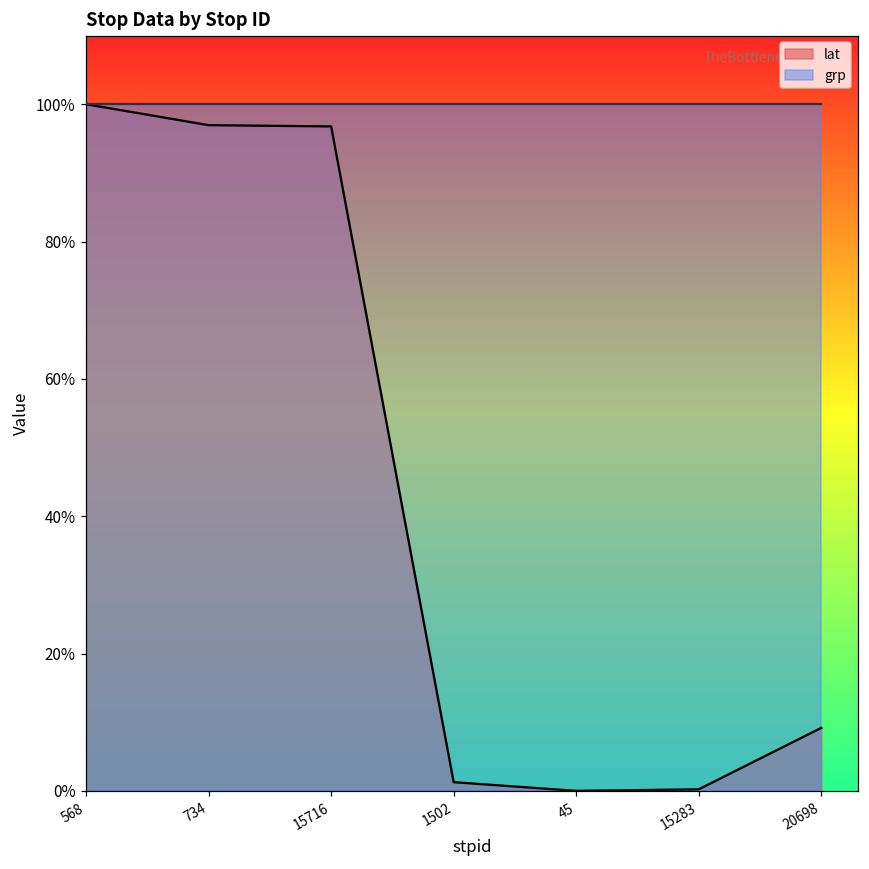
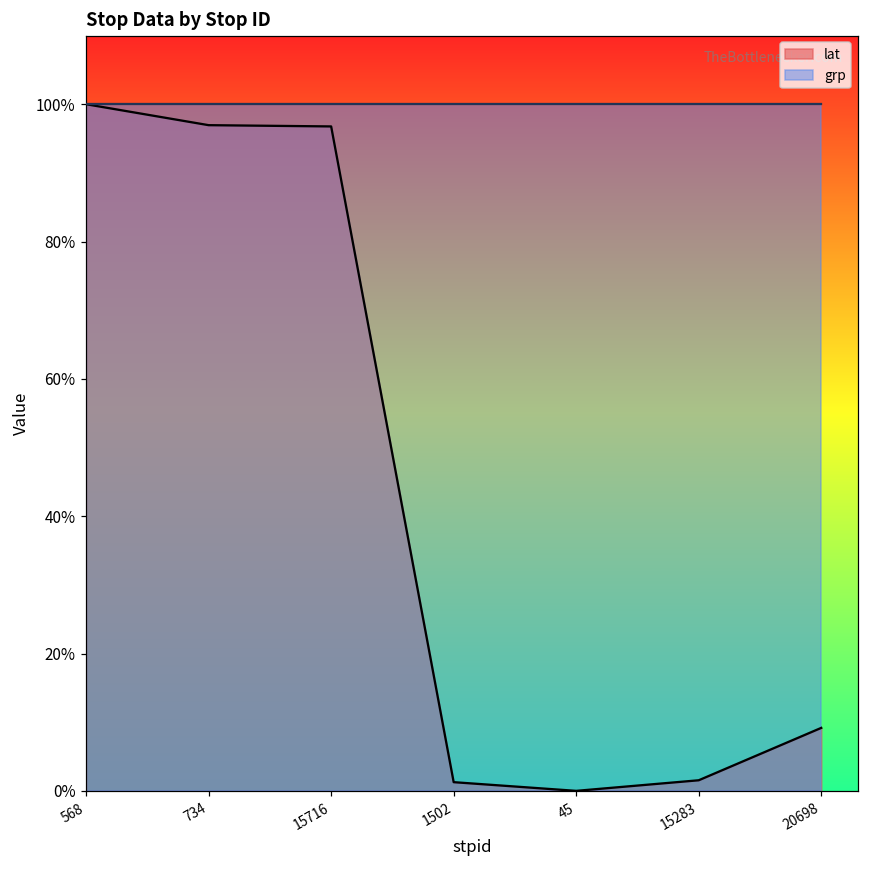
lat, 15283: 0% -> 2%
